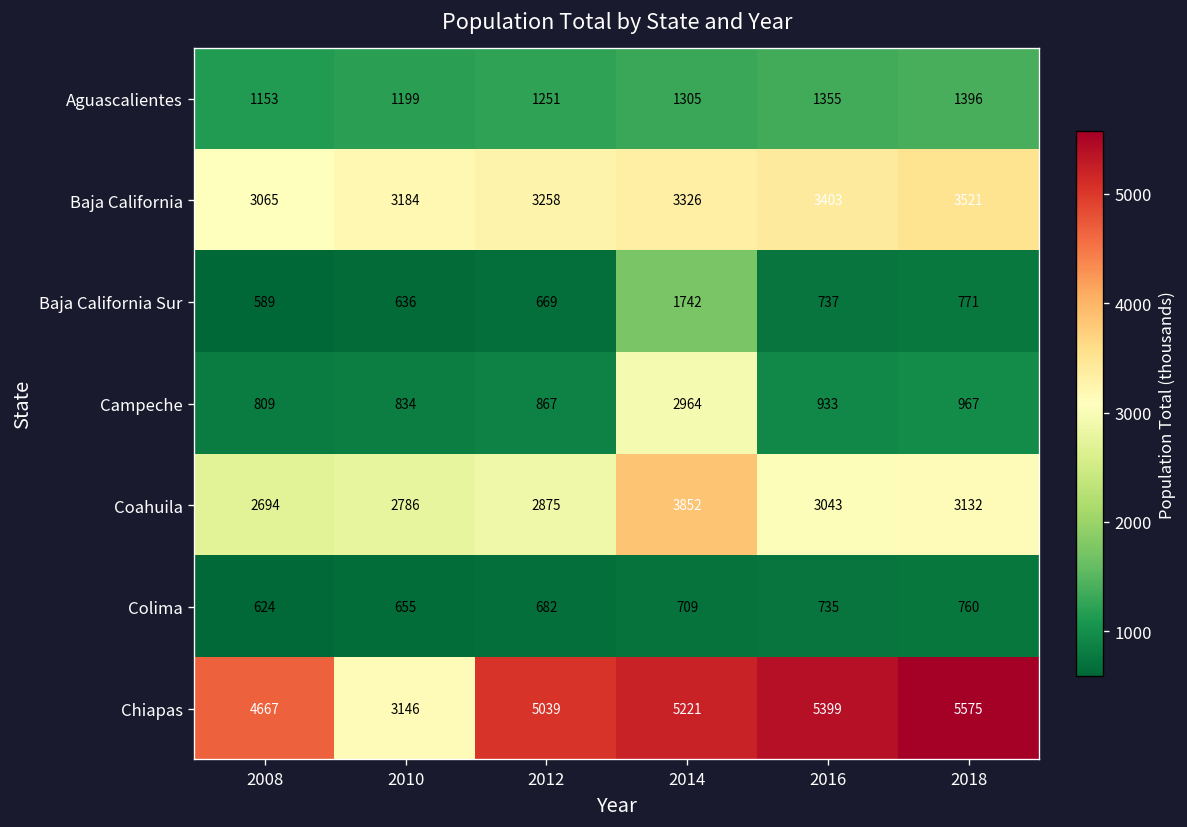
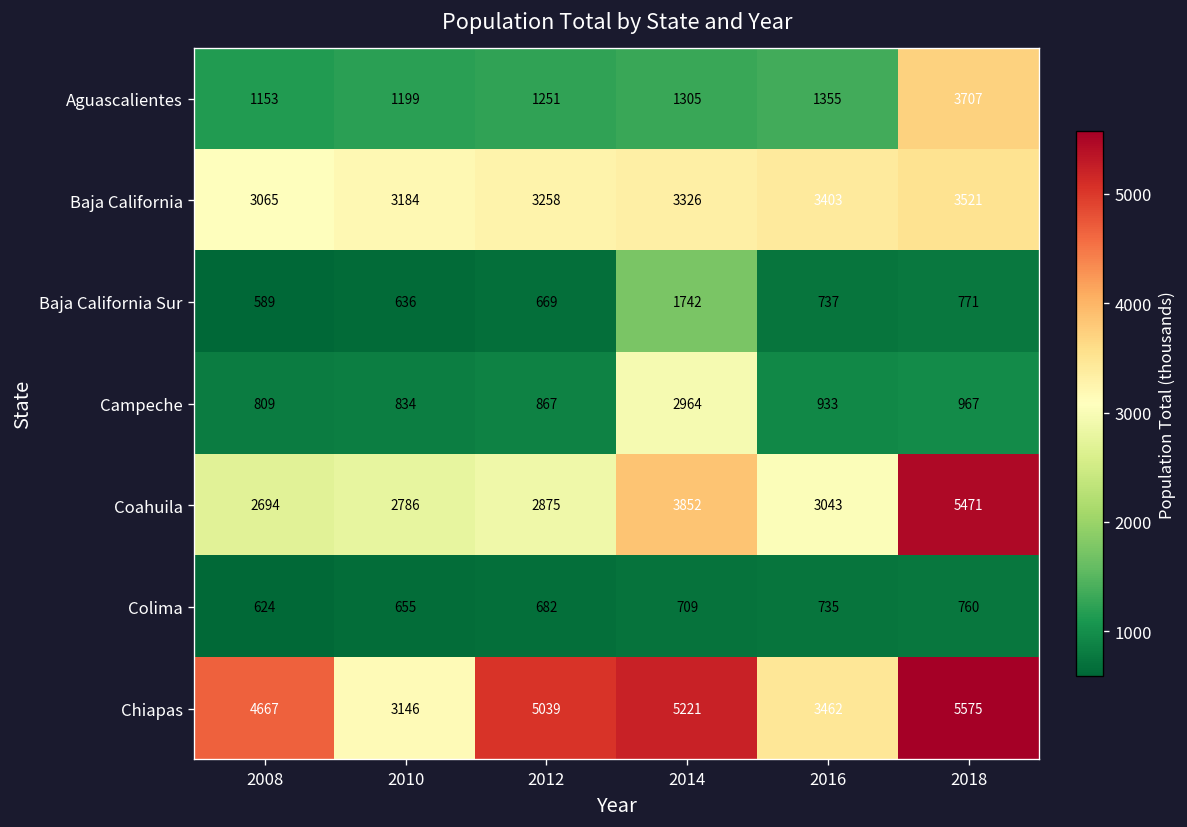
Aguascalientes, 2018: 1396 -> 3707
Coahuila, 2018: 3132 -> 5471
Chiapas, 2016: 5399 -> 3462
